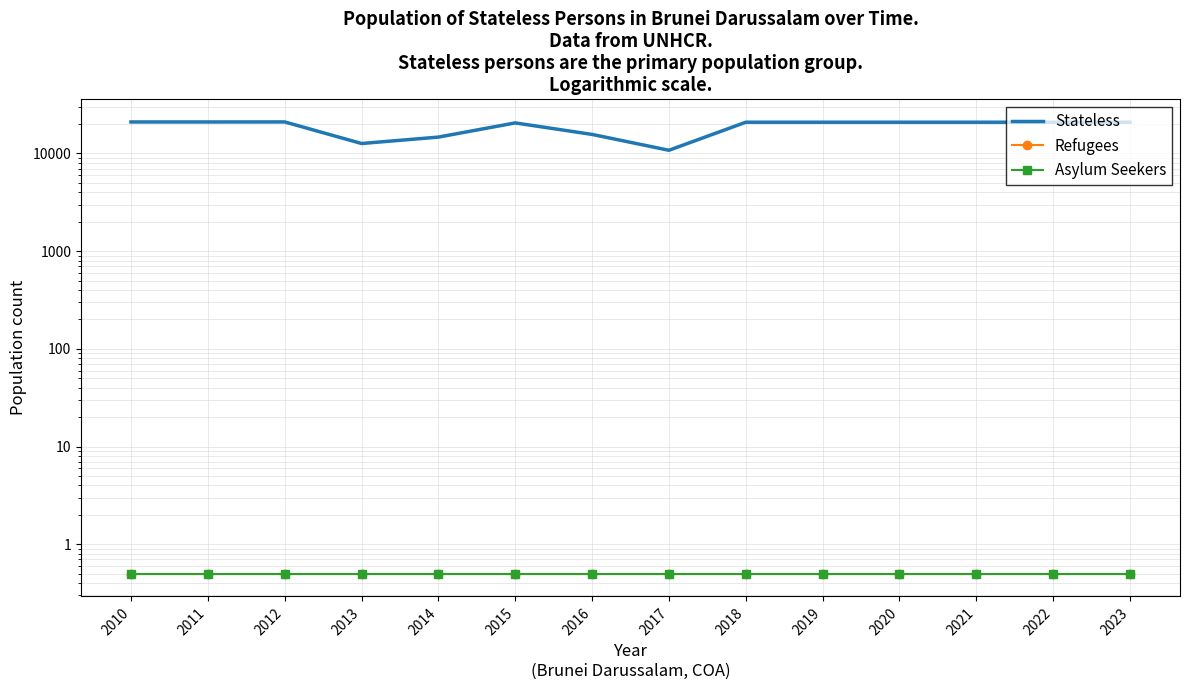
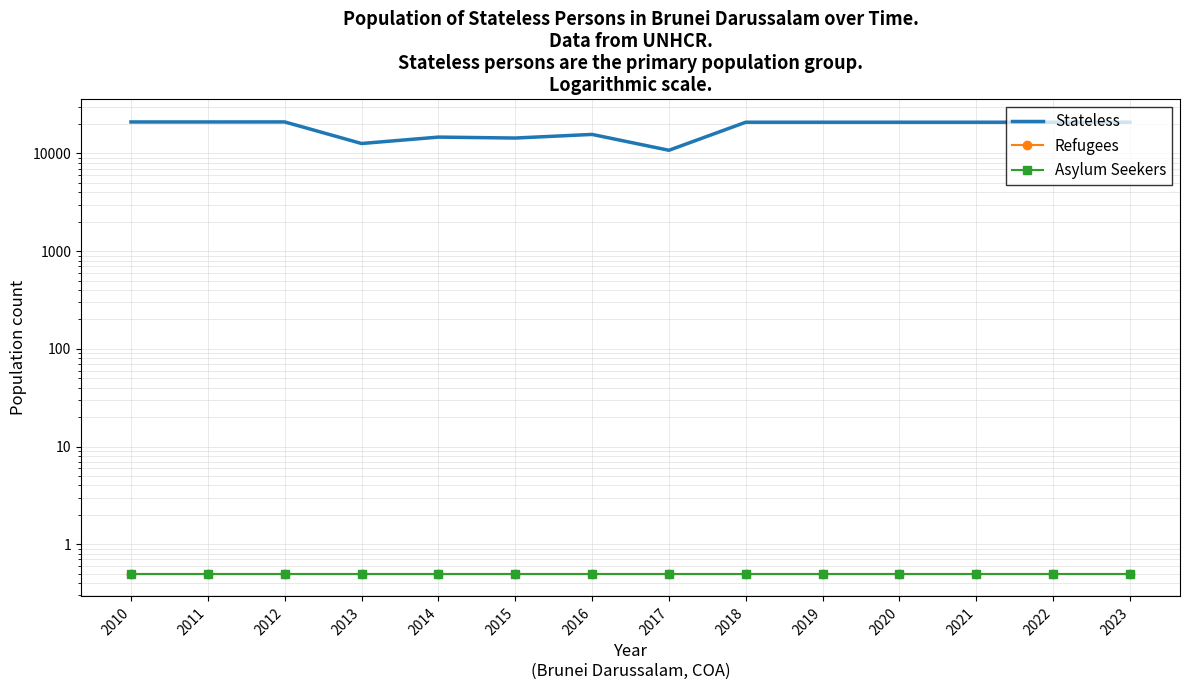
Stateless, 2015: 21000 -> 14000
